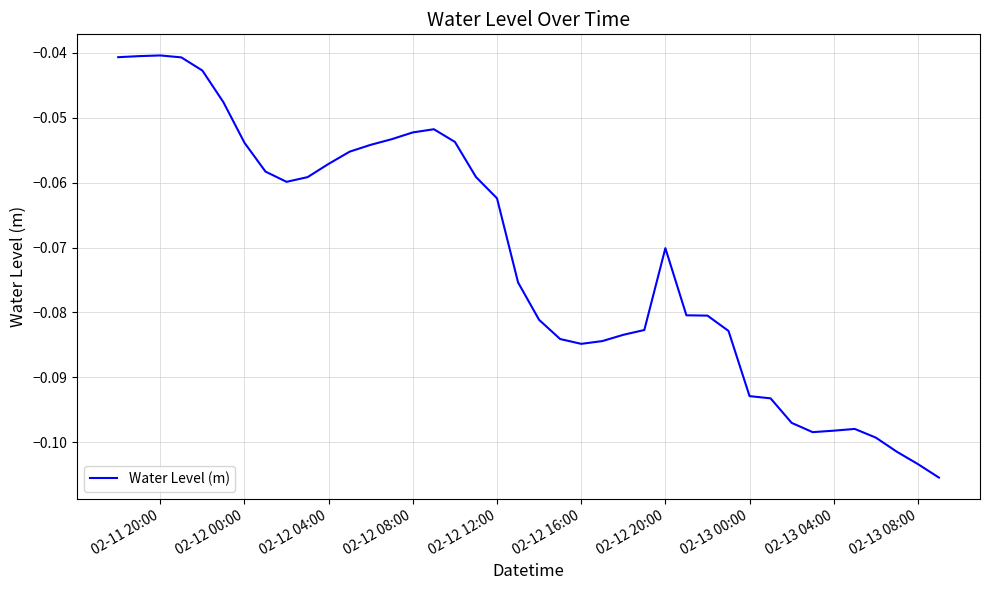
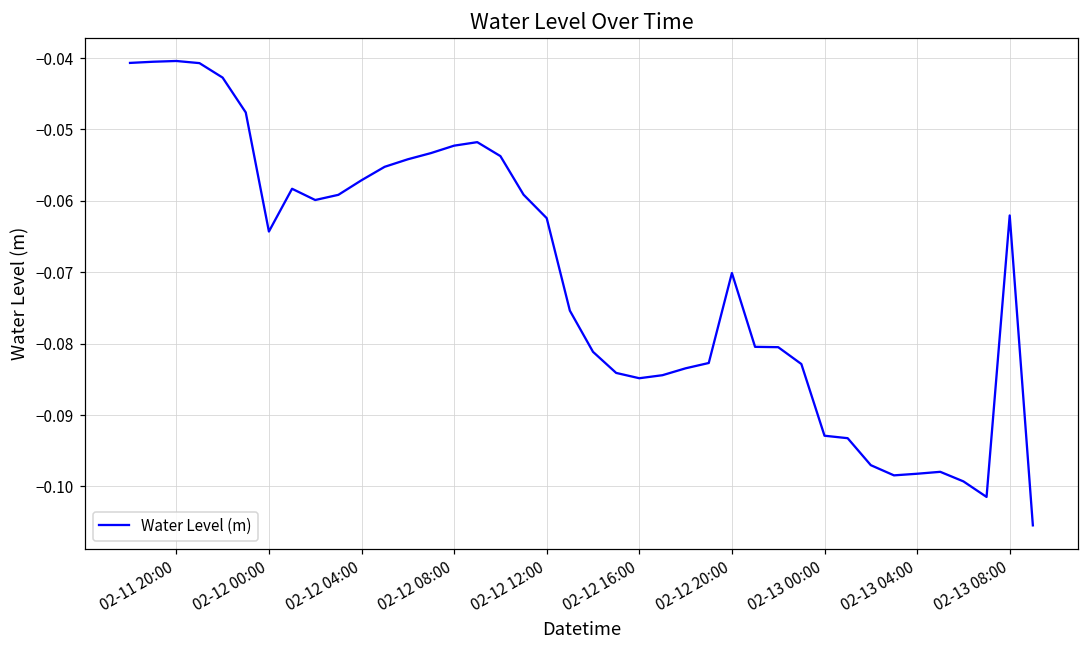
02-12 00:00: -0.054 -> -0.064
02-13 08:00: -0.103 -> -0.062
